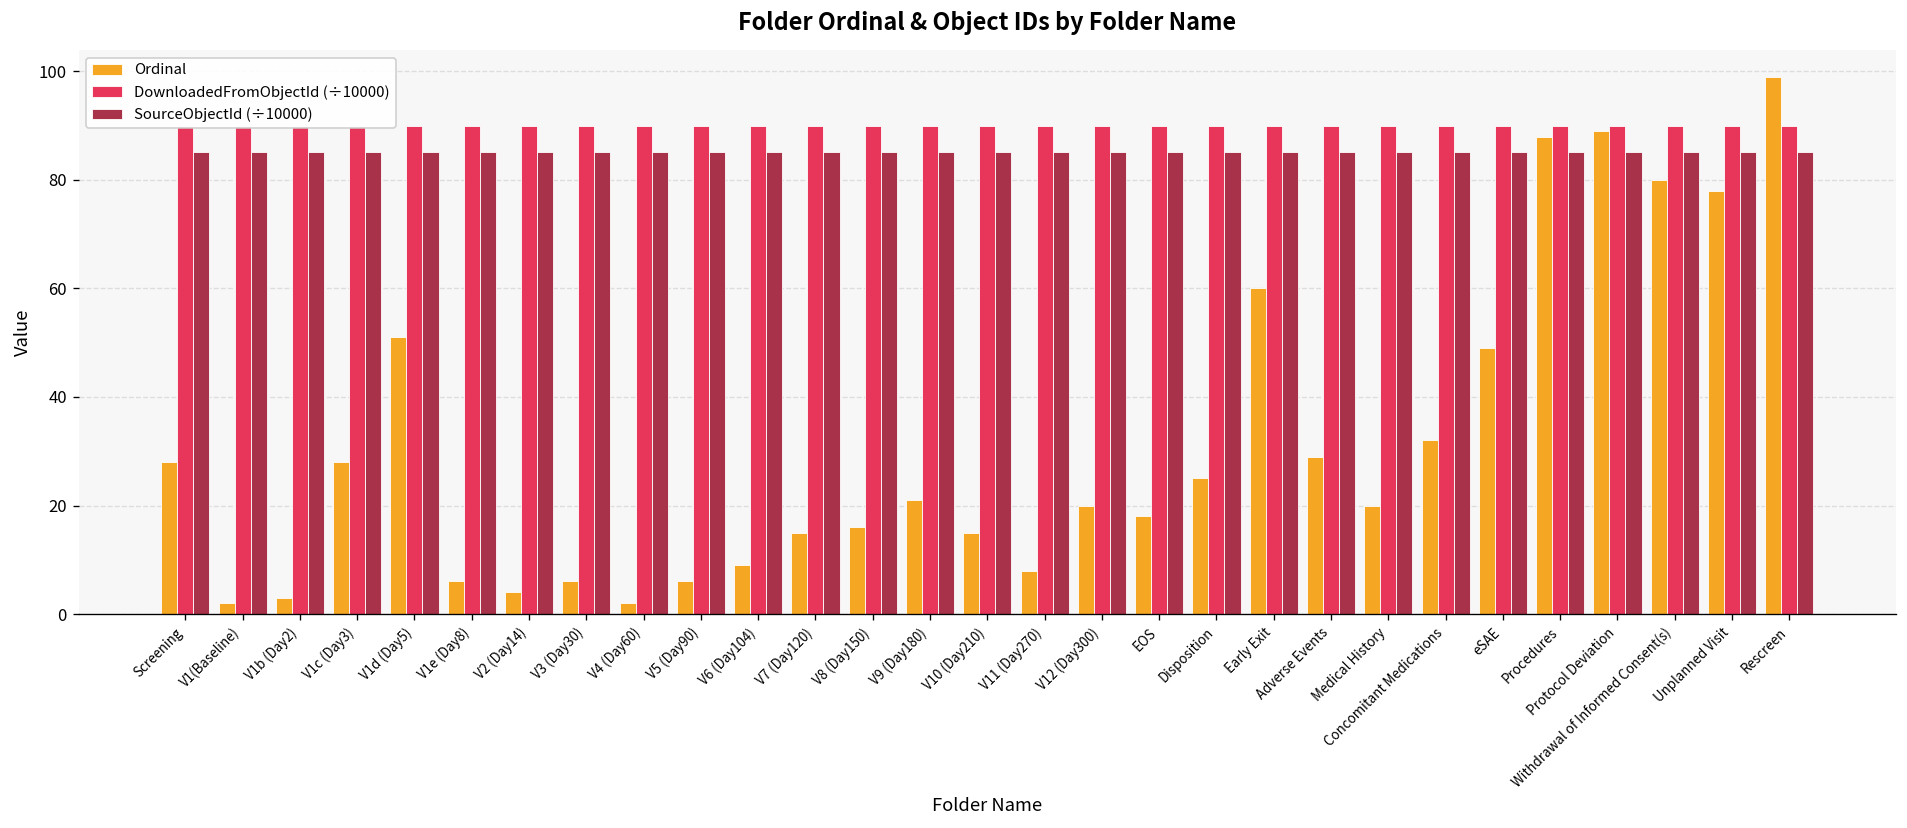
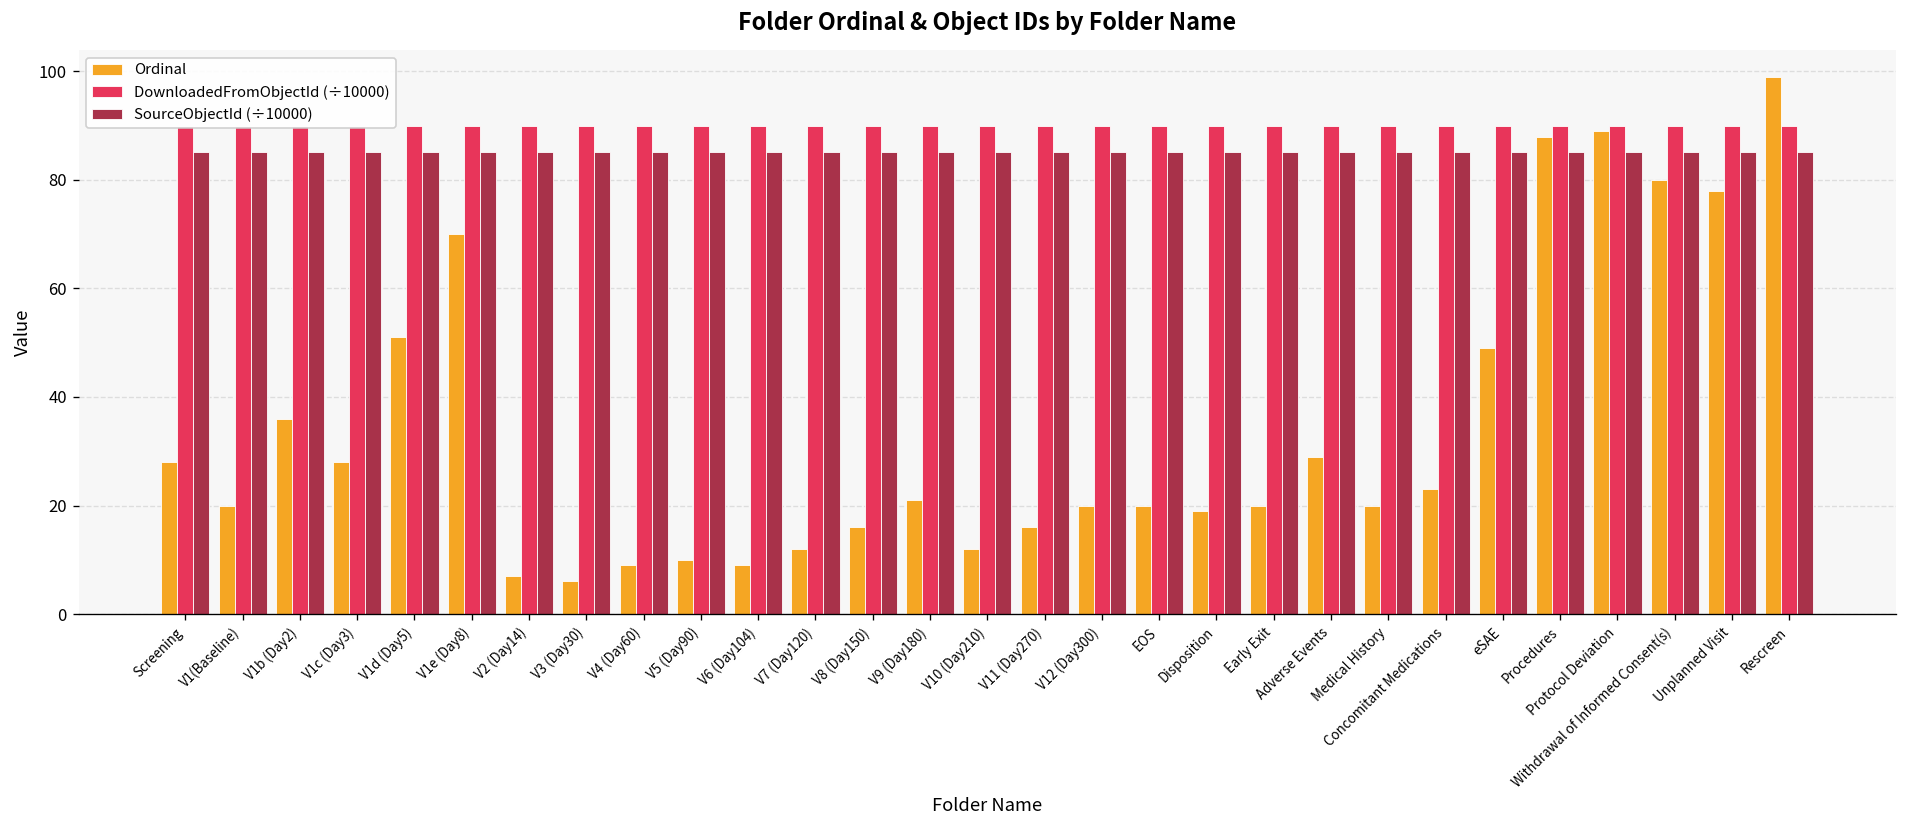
Ordinal, V1(Baseline): 2 -> 20
Ordinal, V1b (Day2): 3 -> 36
Ordinal, V1e (Day8): 6 -> 70
Ordinal, V2 (Day14): 4 -> 7
Ordinal, V4 (Day60): 2 -> 9
Ordinal, V5 (Day90): 6 -> 10
Ordinal, V7 (Day120): 15 -> 12
Ordinal, V10 (Day210): 15 -> 12
Ordinal, V11 (Day270): 8 -> 16
Ordinal, EOS: 18 -> 20
Ordinal, Disposition: 25 -> 19
Ordinal, Early Exit: 60 -> 20
Ordinal, Concomitant Medications: 32 -> 23
